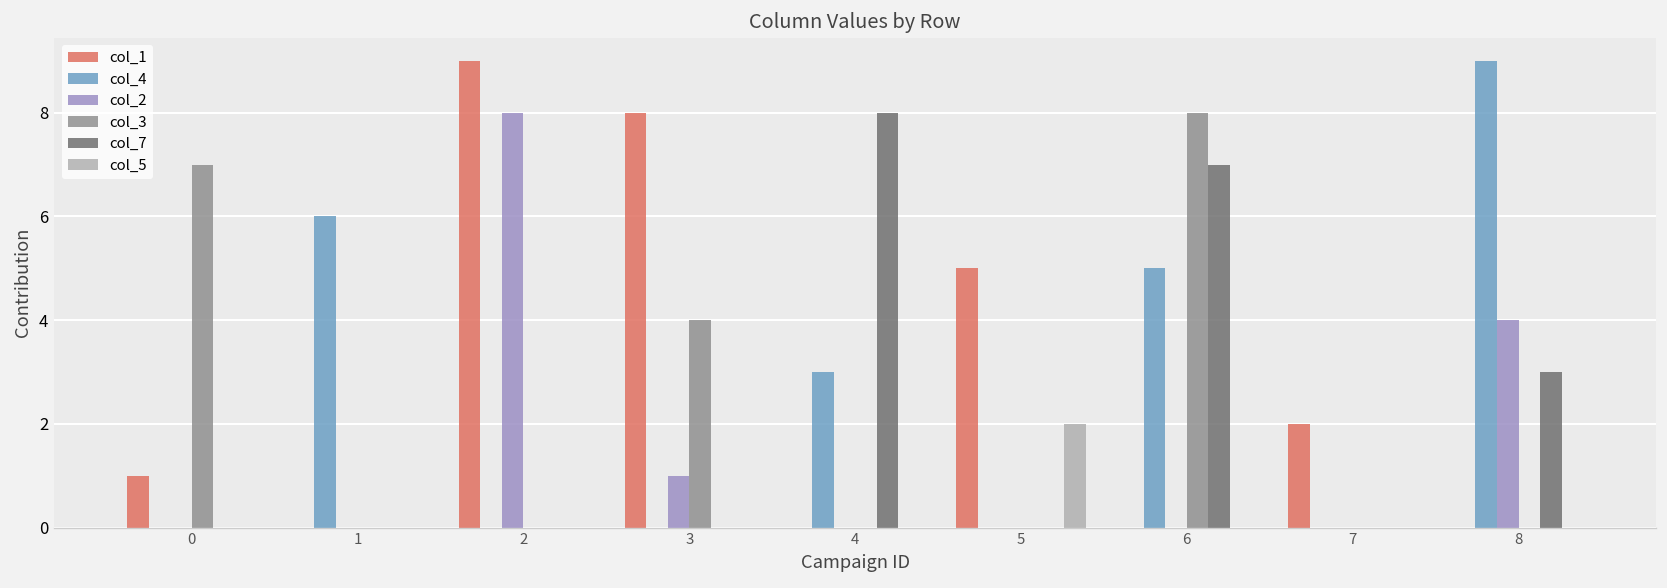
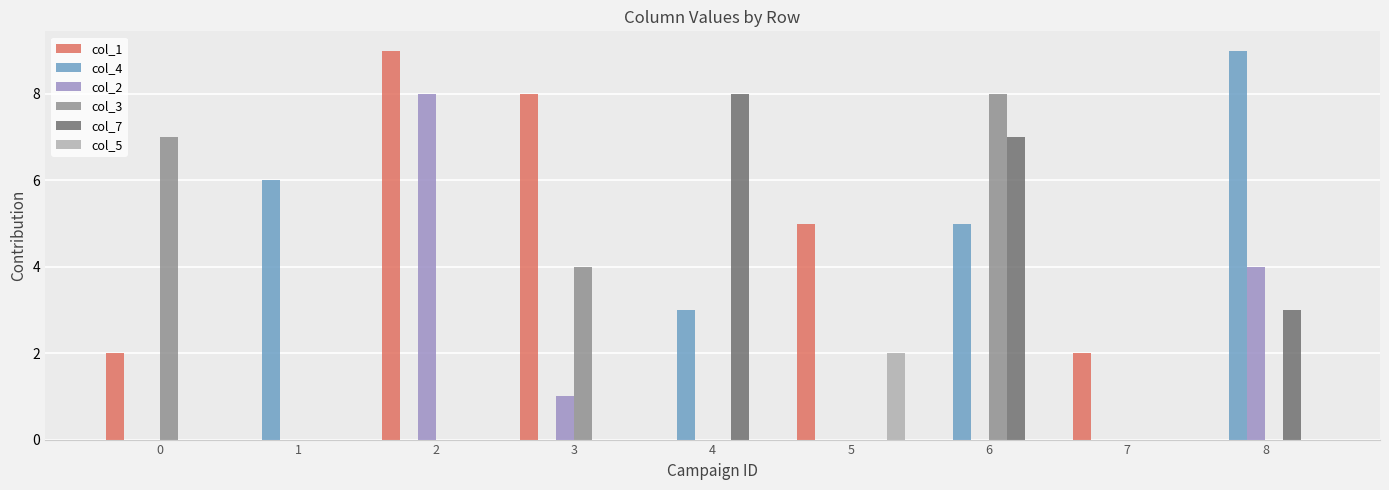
col_1, 0: 1 -> 2
